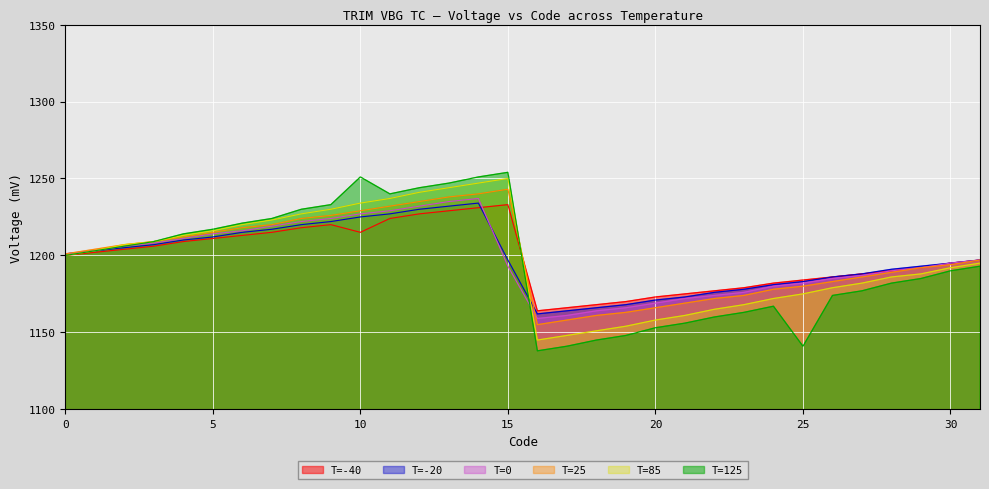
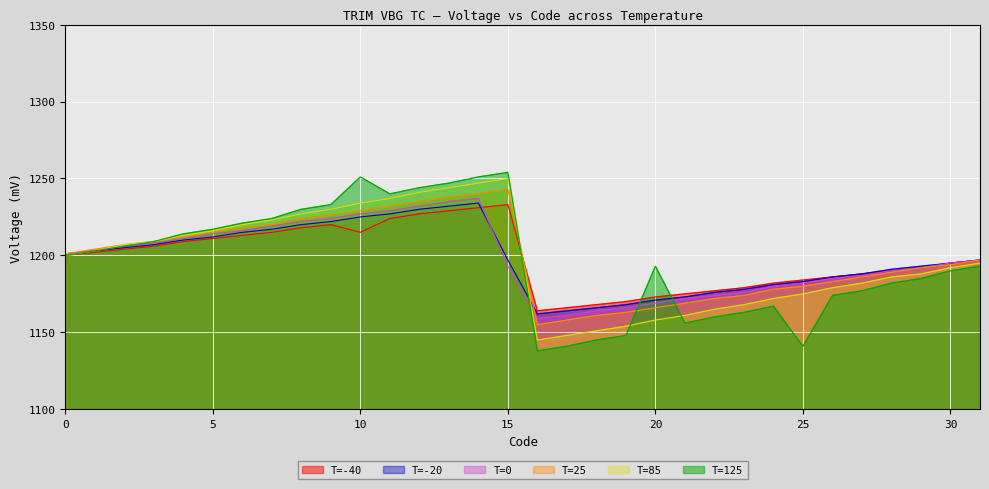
T=125, 20: 1153 -> 1193
